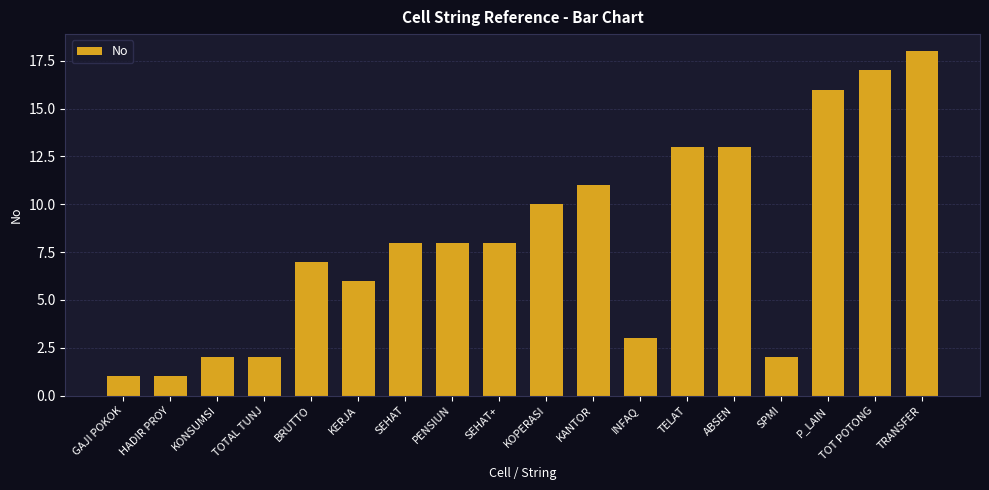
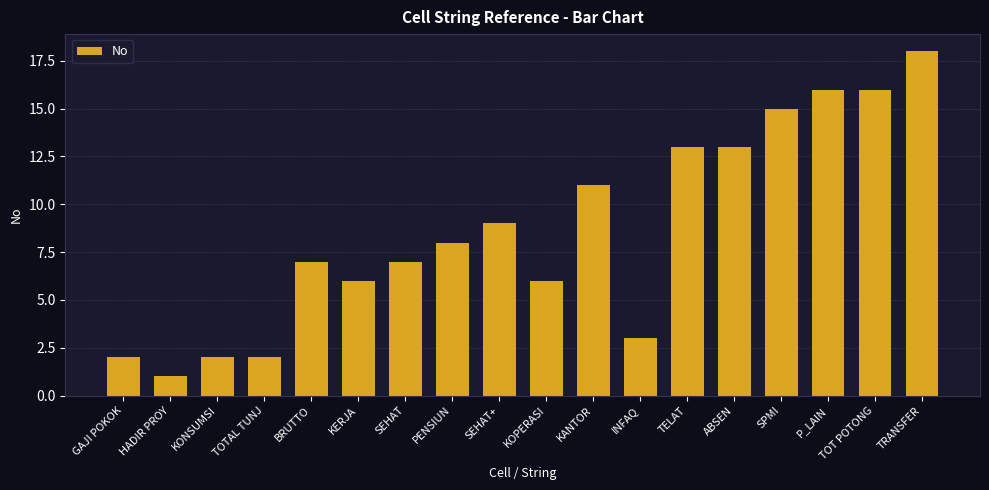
GAJI POKOK: 1 -> 2
SEHAT: 8 -> 7
SEHAT+: 8 -> 9
KOPERASI: 10 -> 6
SPMI: 2 -> 15
TOT POTONG: 17 -> 16
